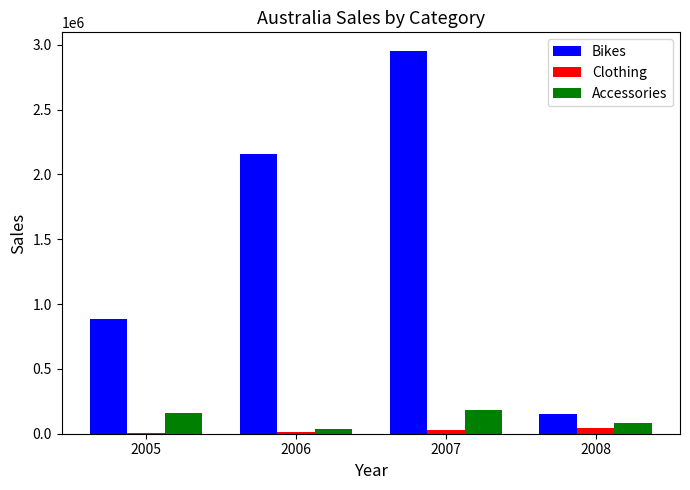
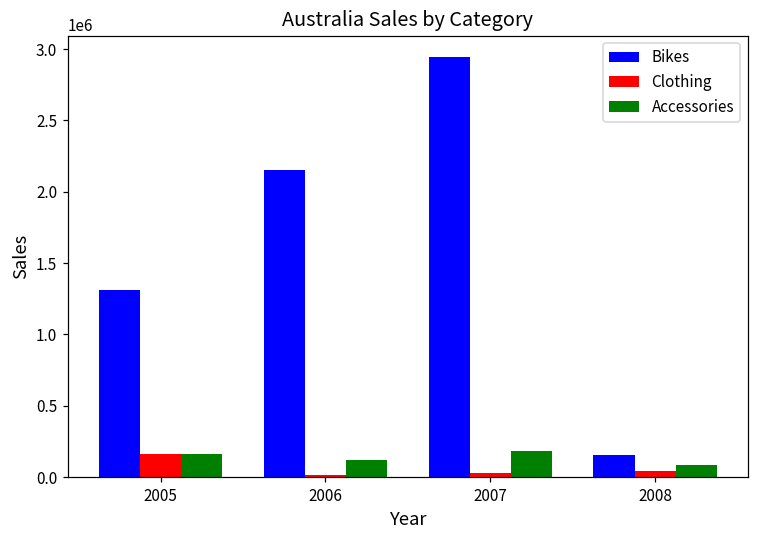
Bikes, 2005: 880000 -> 1310000
Clothing, 2005: 0 -> 160000
Accessories, 2006: 40000 -> 120000
